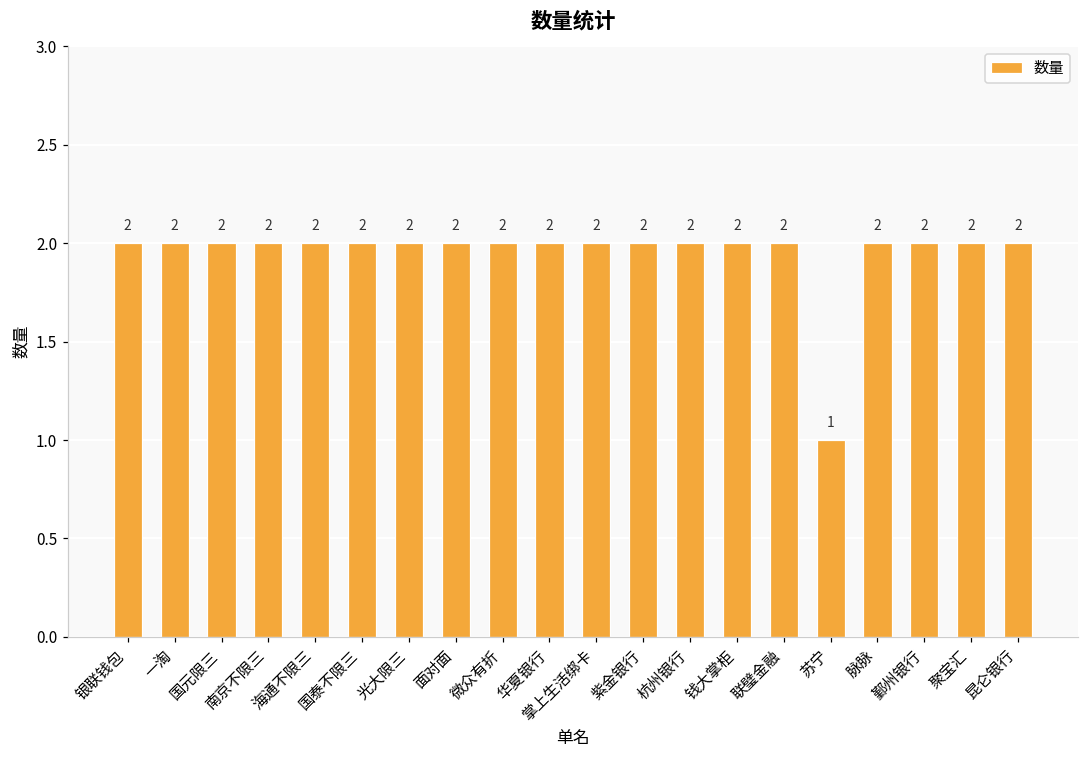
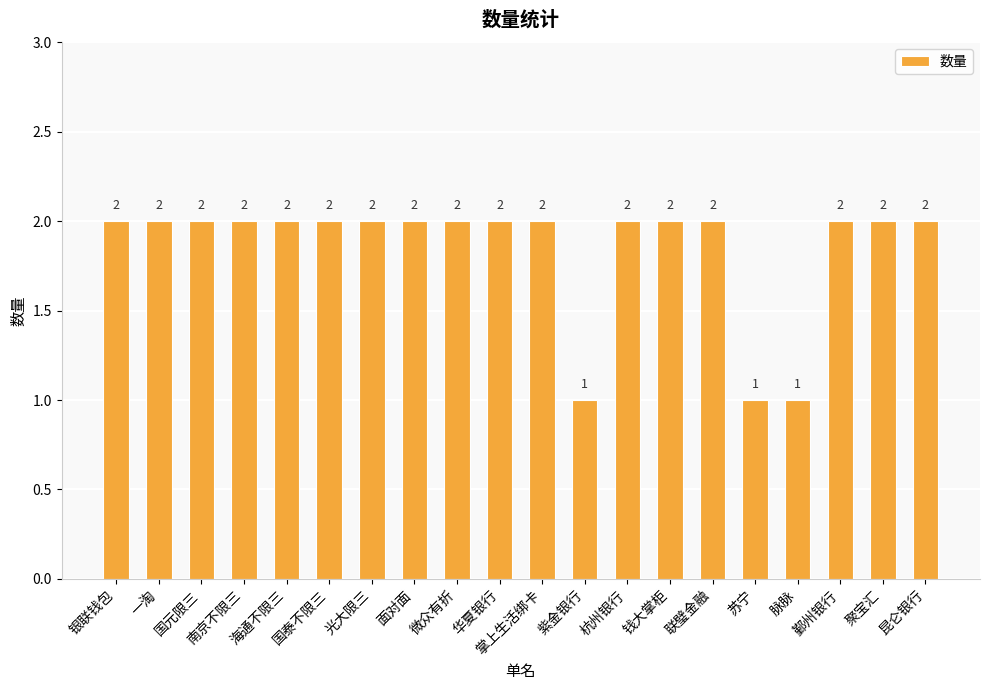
紫金银行: 2 -> 1
脉脉: 2 -> 1
